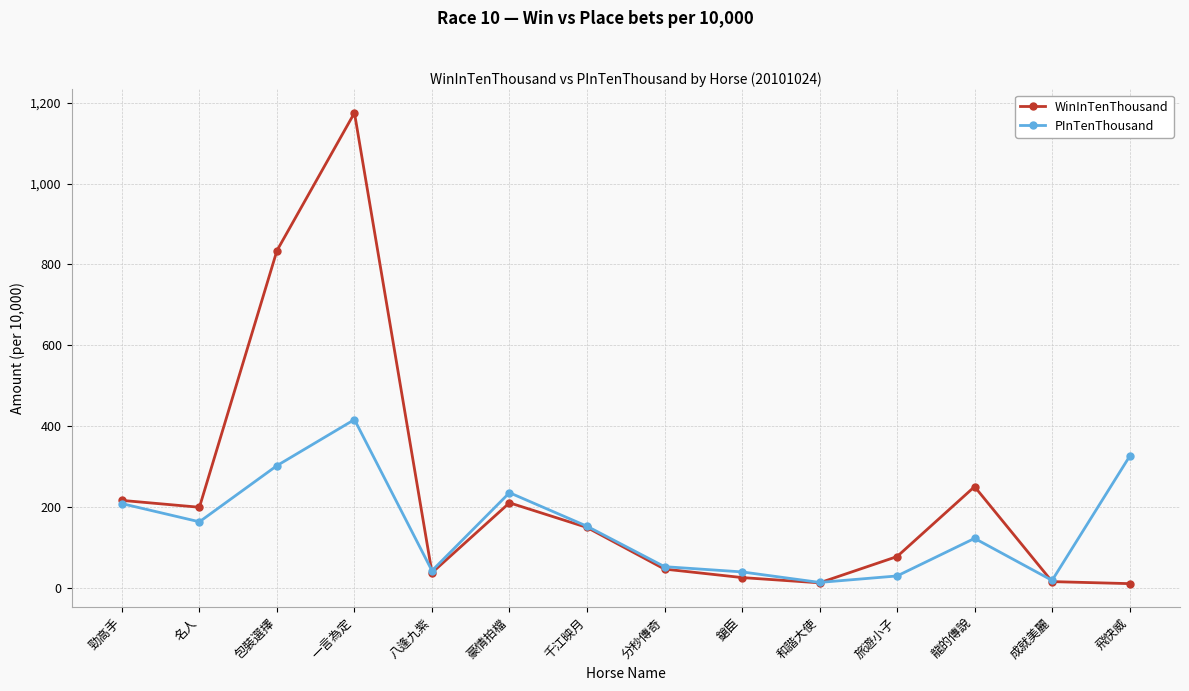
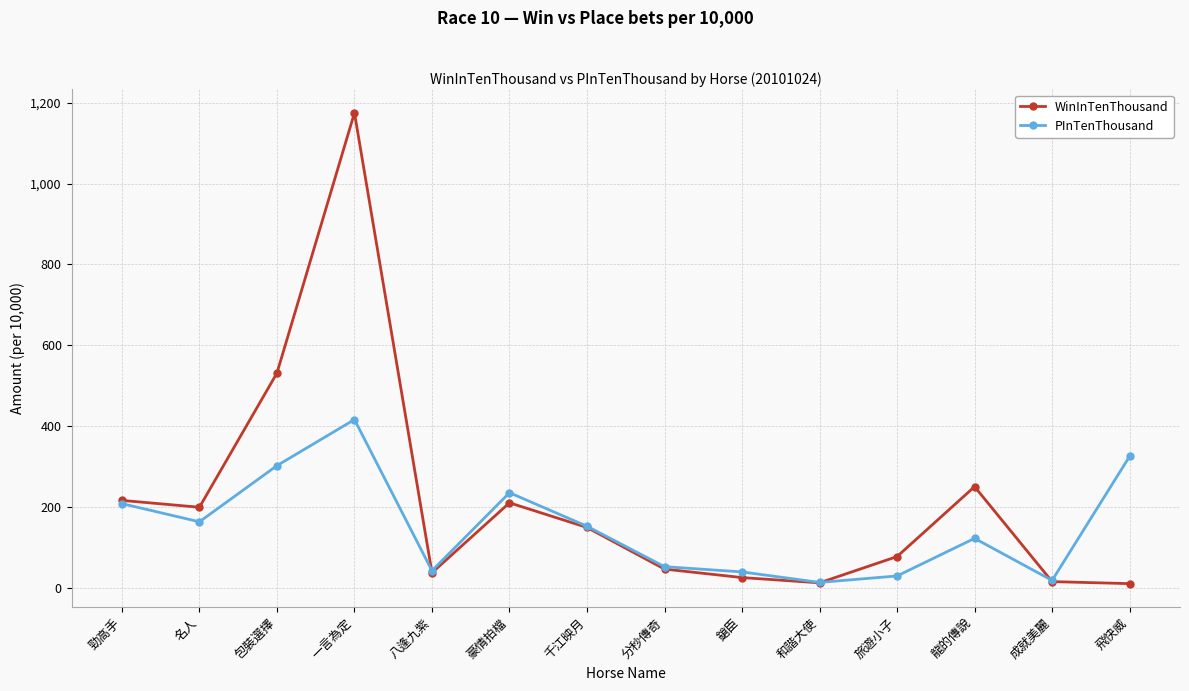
WinInTenThousand, 包裝選擇: 830 -> 530
